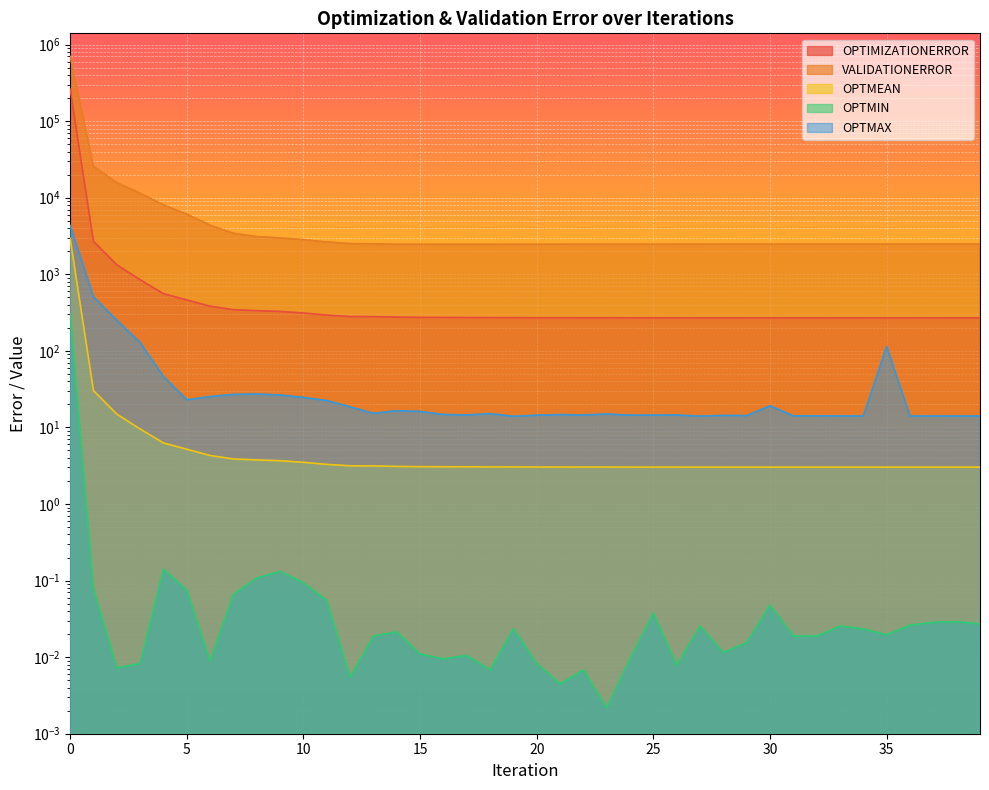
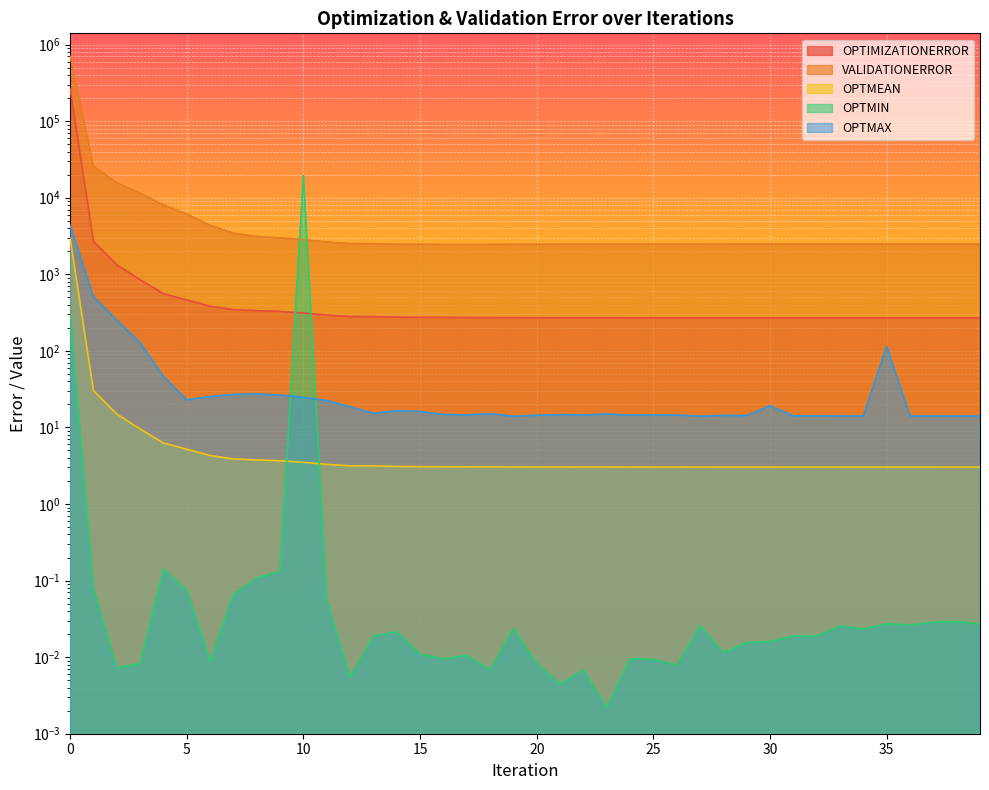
OPTMIN, 10: 0.09 -> 19000
OPTMIN, 25: 0.04 -> 0.009
OPTMIN, 30: 0.05 -> 0.016
OPTMIN, 35: 0.020 -> 0.027
